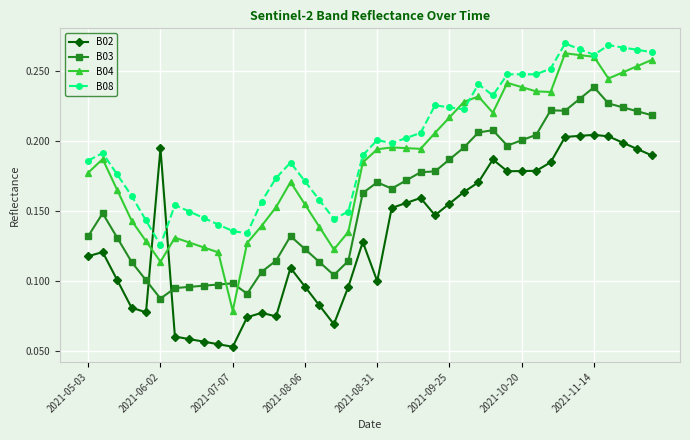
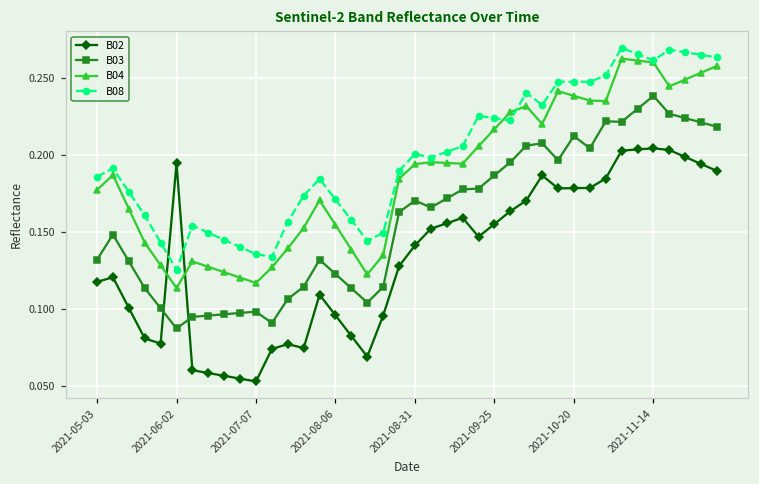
B04, 2021-07-07: 0.079 -> 0.117
B02, 2021-08-31: 0.100 -> 0.141
B03, 2021-10-20: 0.200 -> 0.212
